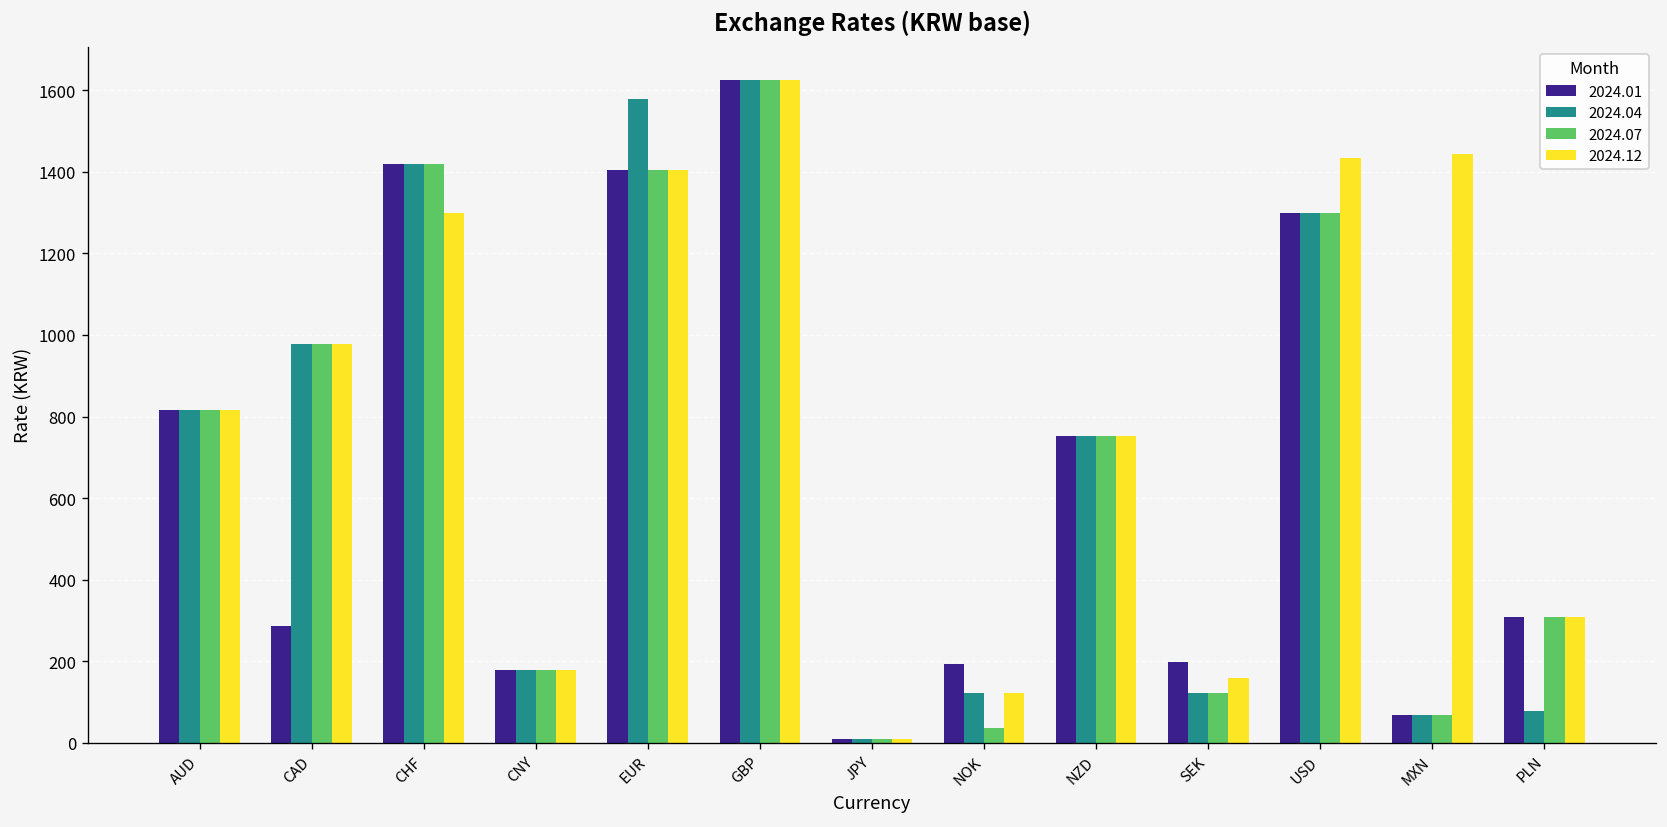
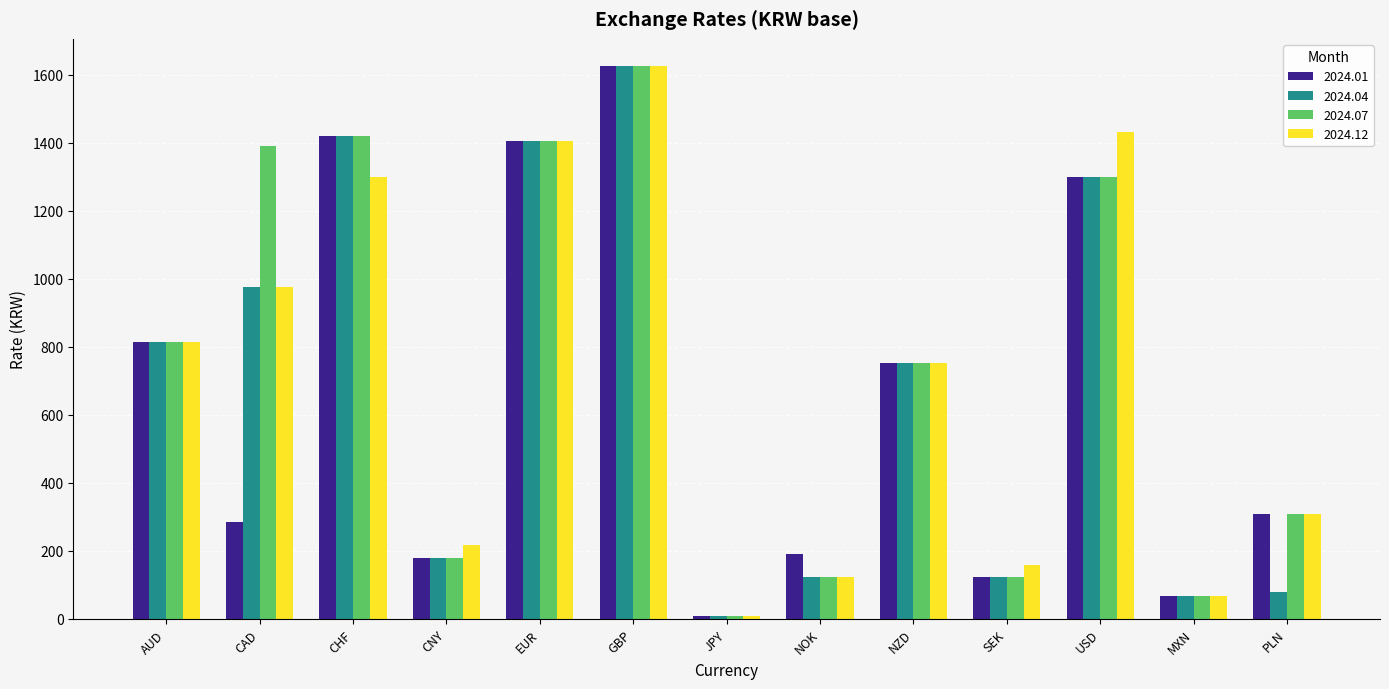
2024.07, CAD: 980 -> 1390
2024.12, CNY: 180 -> 220
2024.04, EUR: 1580 -> 1410
2024.07, NOK: 40 -> 120
2024.01, SEK: 200 -> 120
2024.12, MXN: 1440 -> 70
